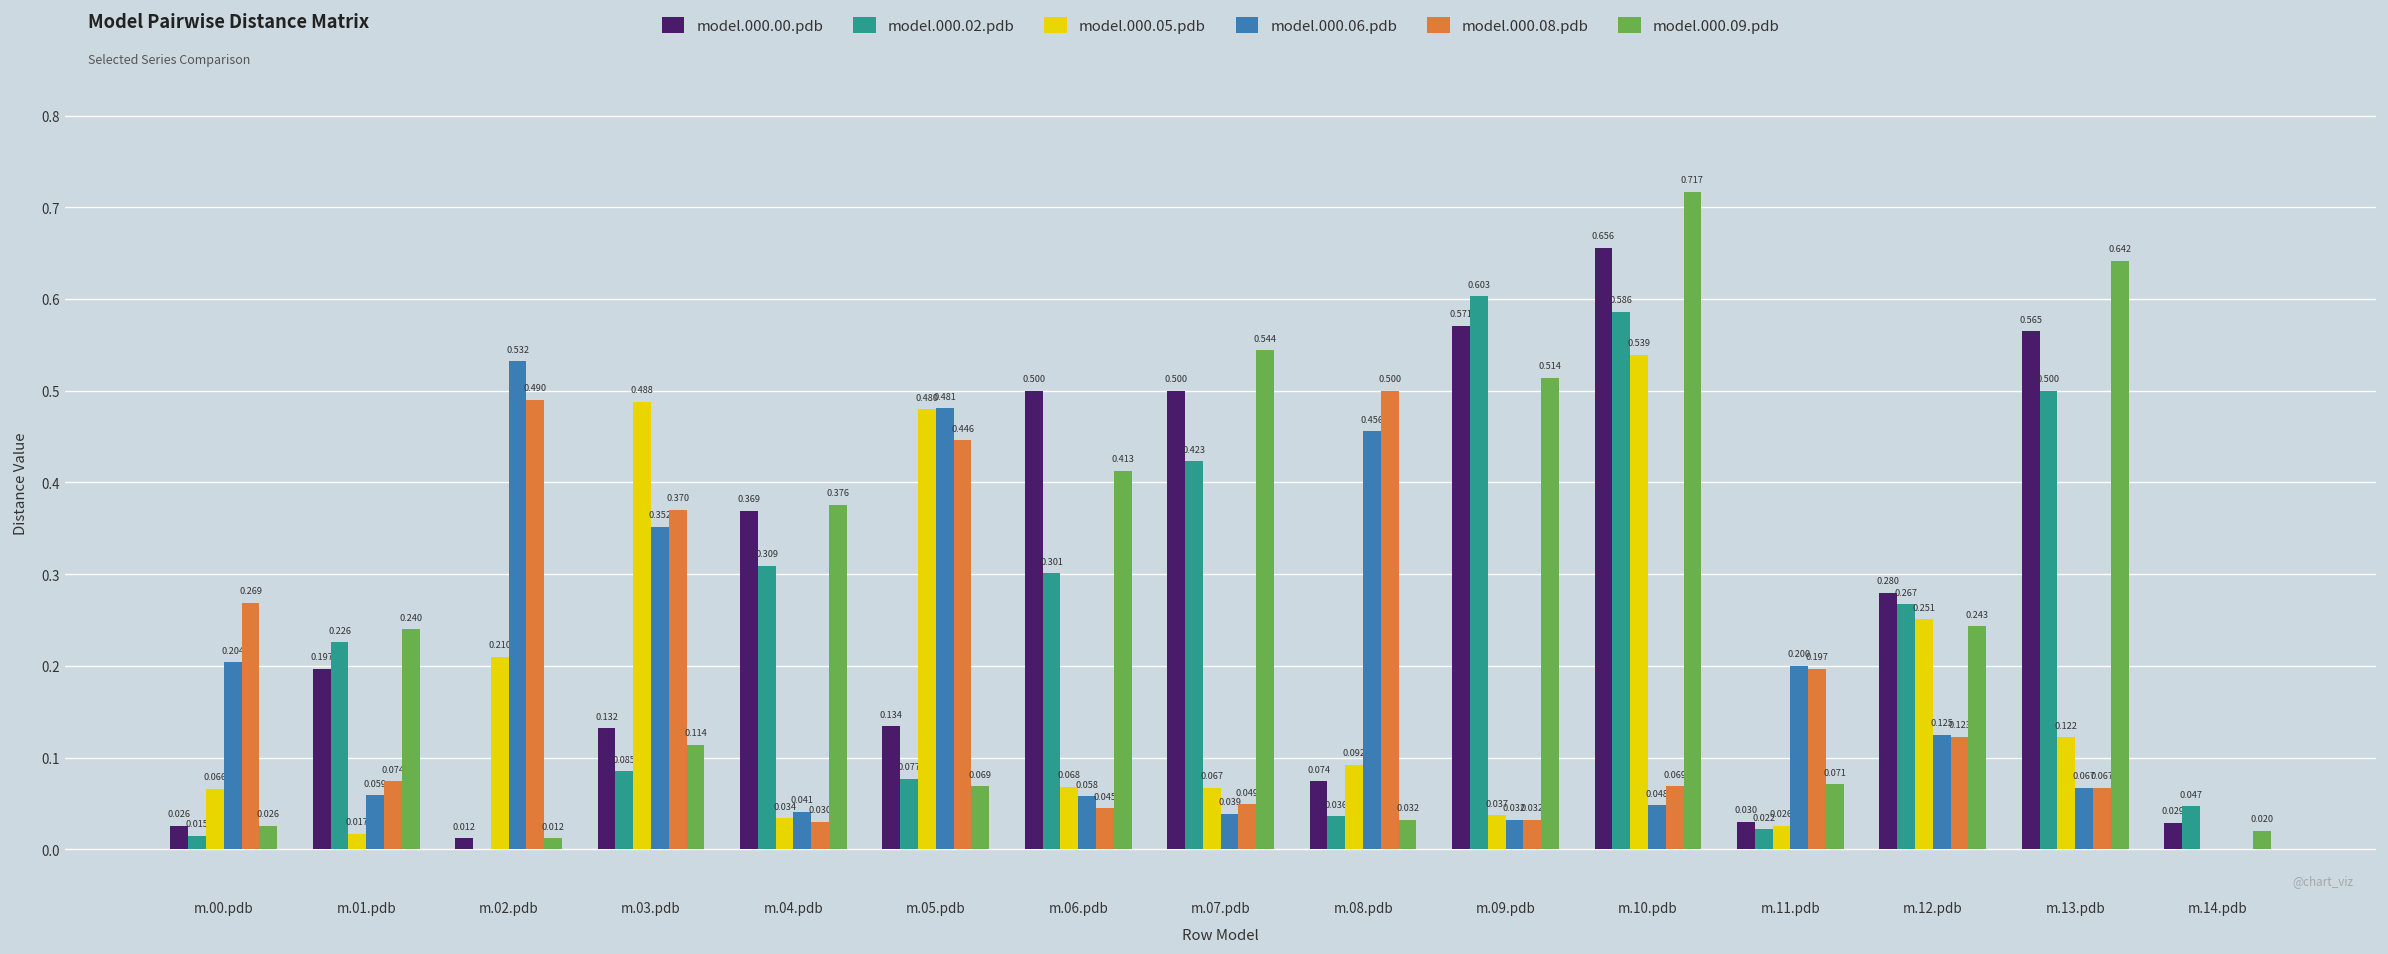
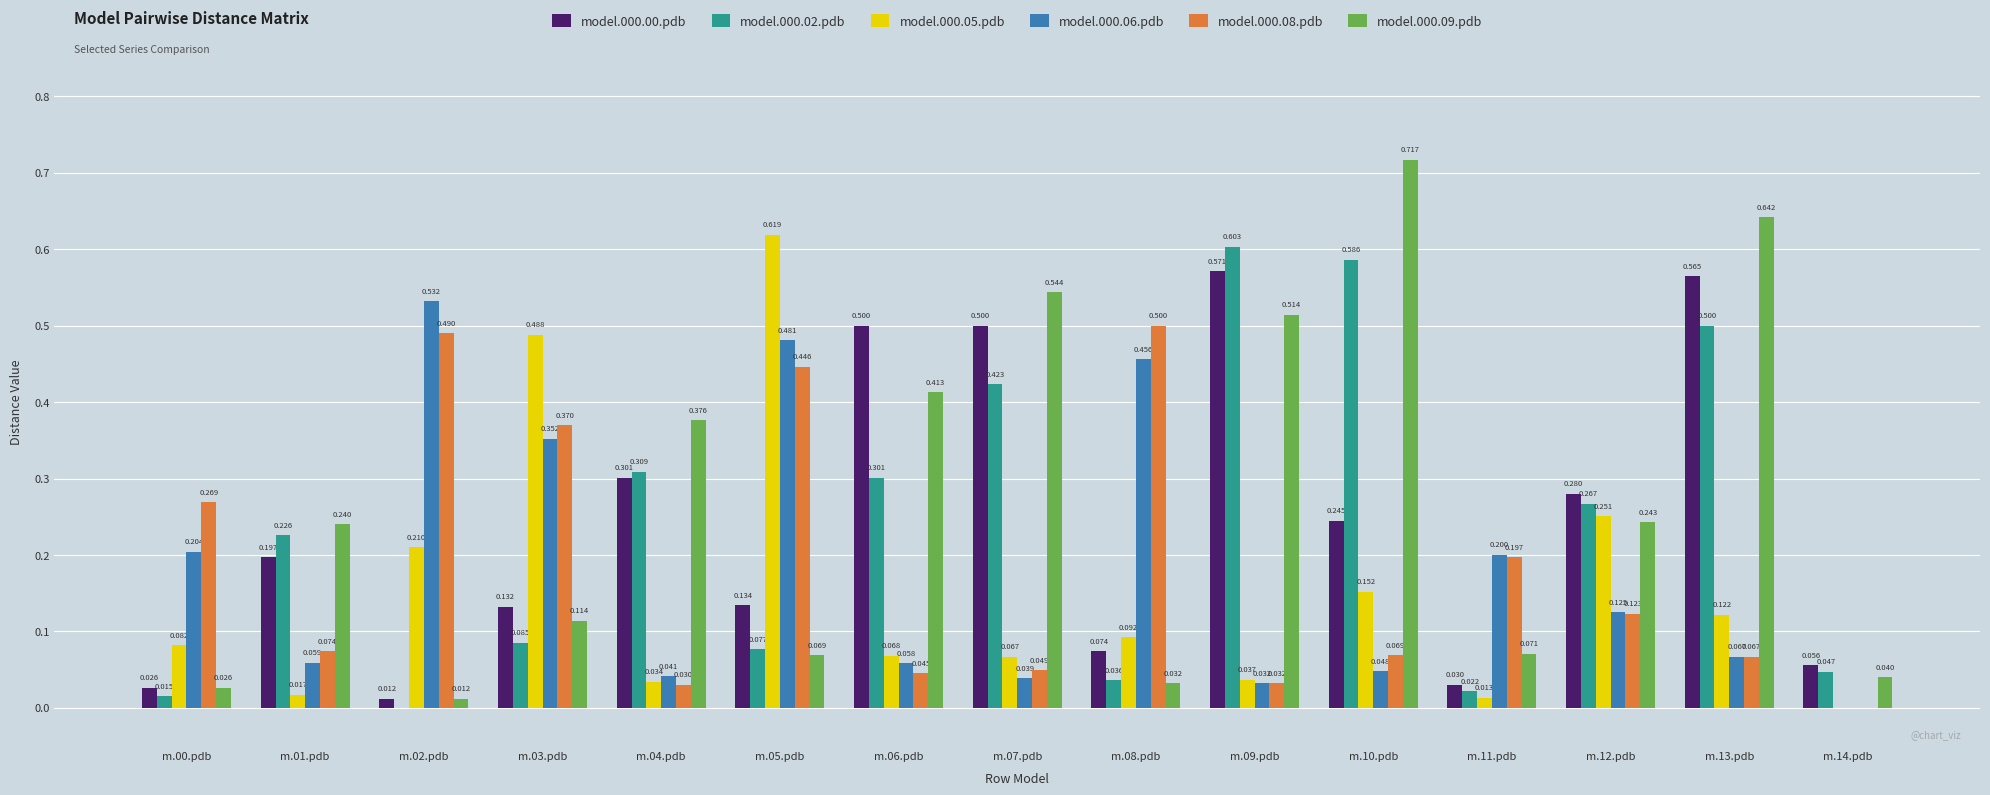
model.000.05.pdb, m.00.pdb: 0.066 -> 0.082
model.000.00.pdb, m.04.pdb: 0.369 -> 0.301
model.000.05.pdb, m.05.pdb: 0.480 -> 0.619
model.000.00.pdb, m.10.pdb: 0.656 -> 0.245
model.000.05.pdb, m.10.pdb: 0.539 -> 0.152
model.000.05.pdb, m.11.pdb: 0.026 -> 0.013
model.000.00.pdb, m.14.pdb: 0.029 -> 0.056
model.000.09.pdb, m.14.pdb: 0.020 -> 0.040
